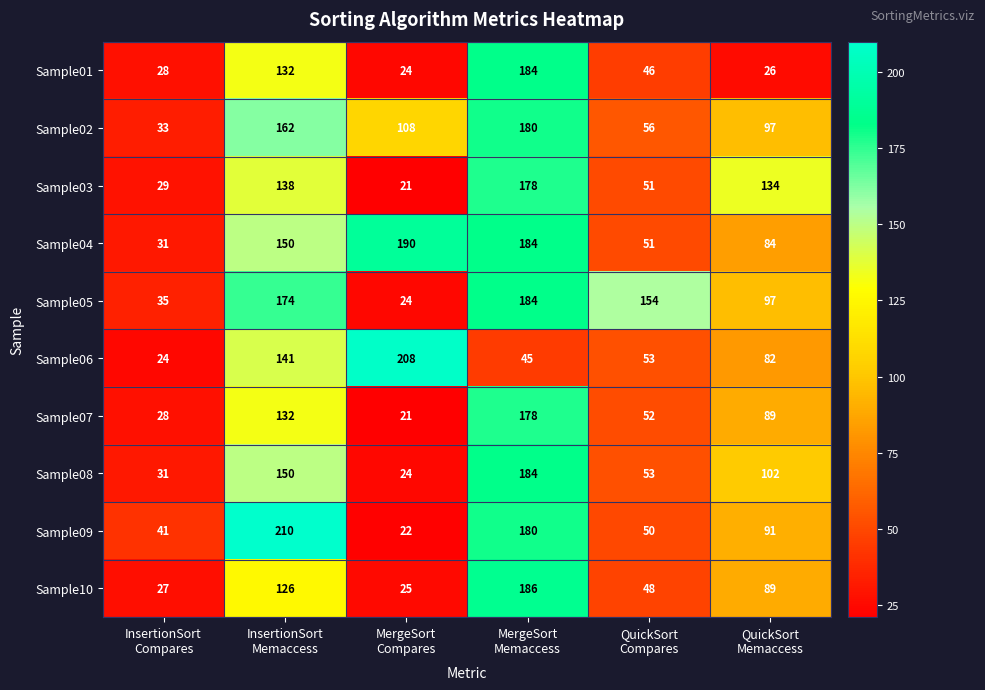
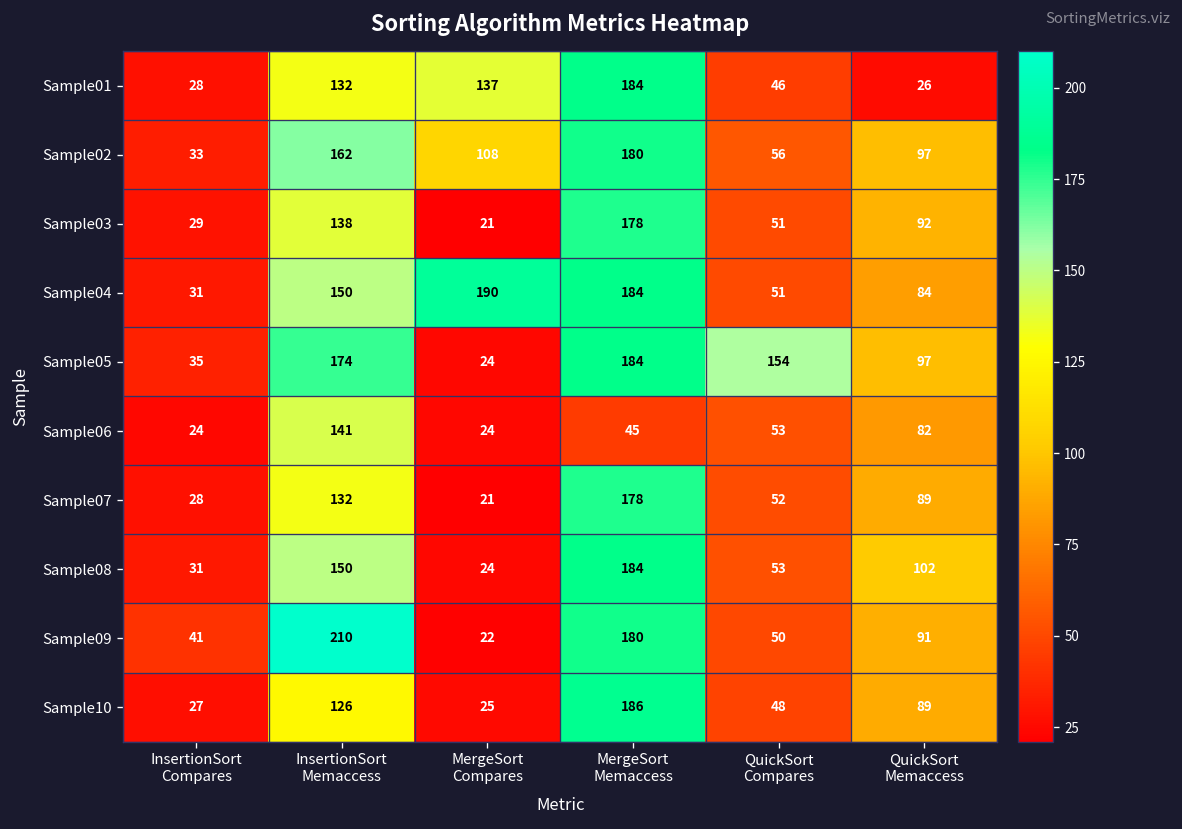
Sample01, MergeSort Compares: 24 -> 137
Sample03, QuickSort Memaccess: 134 -> 92
Sample06, MergeSort Compares: 208 -> 24
